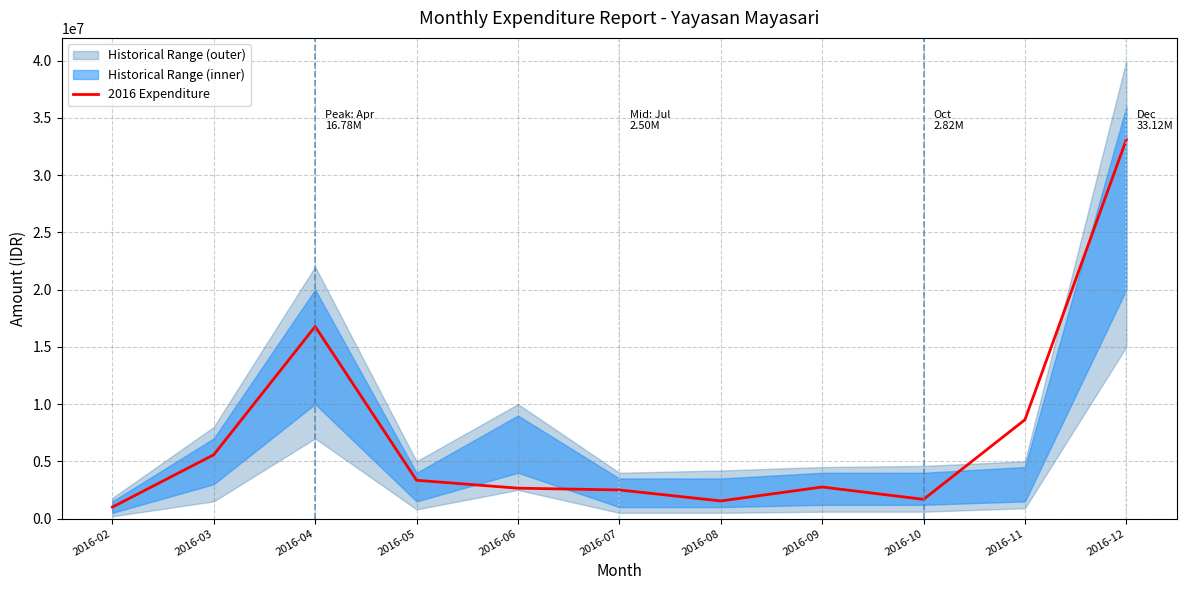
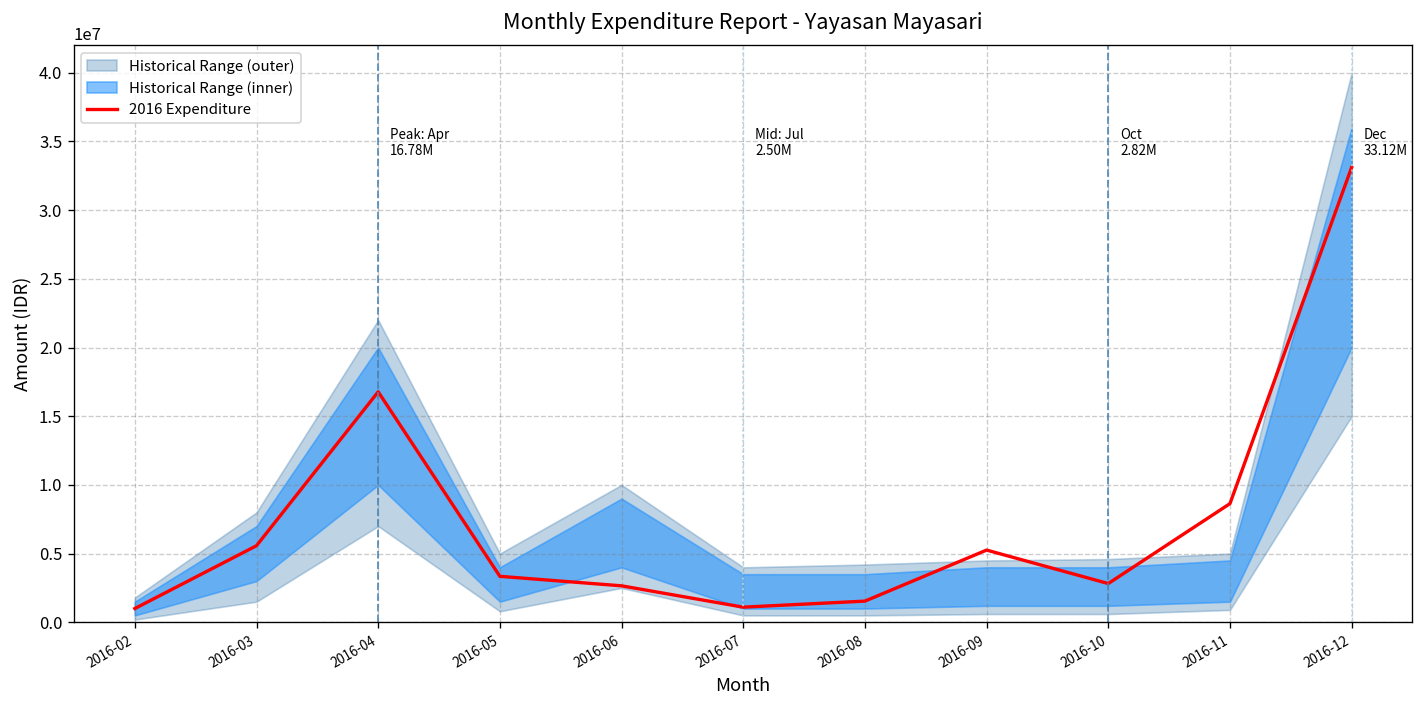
2016 Expenditure, 2016-07: 2500000 -> 1100000
2016 Expenditure, 2016-09: 2800000 -> 5300000
2016 Expenditure, 2016-10: 1700000 -> 2800000
